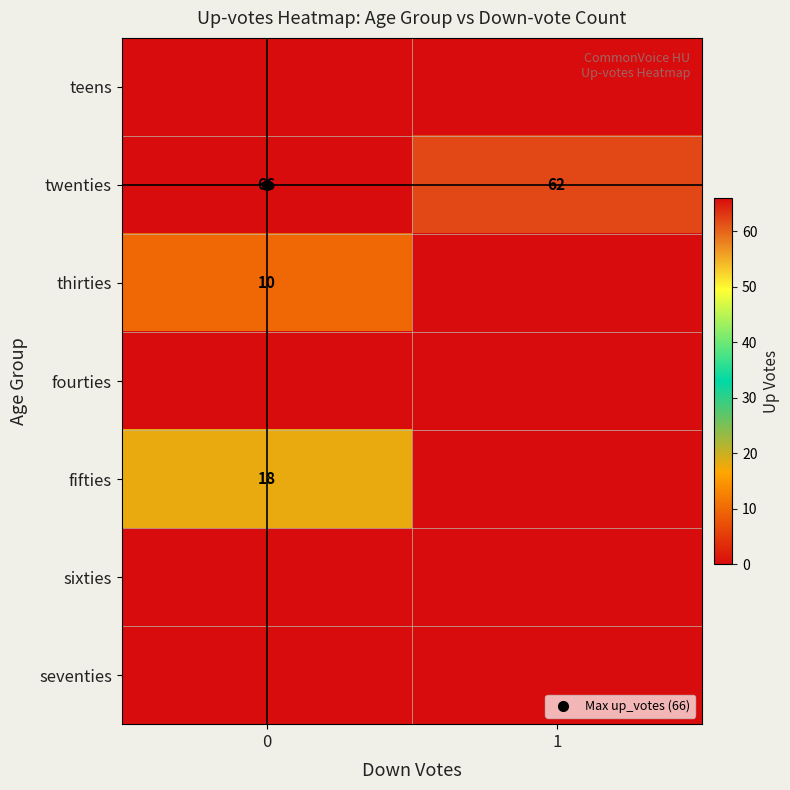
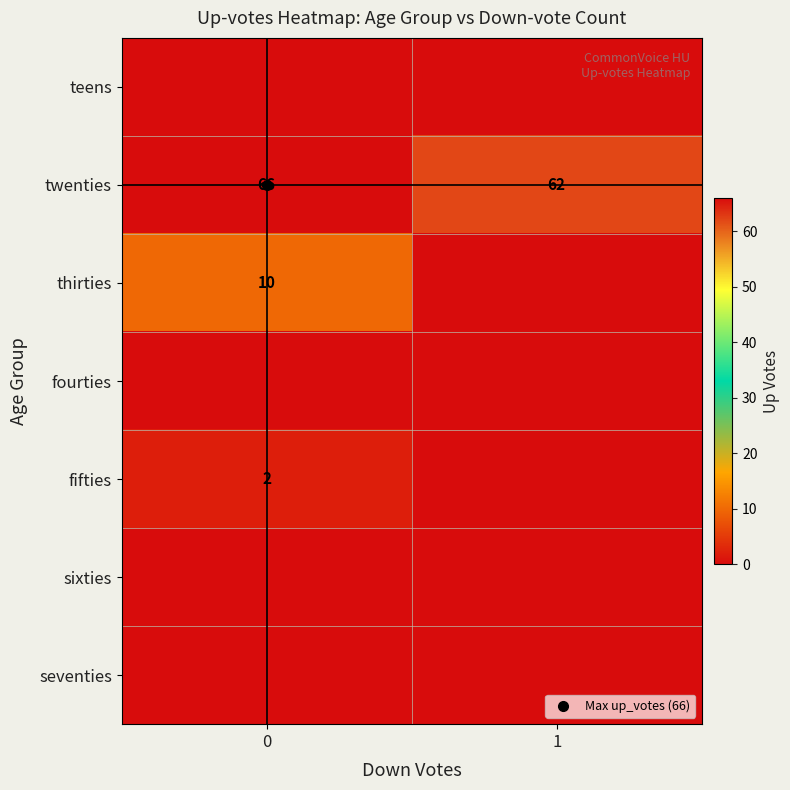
fifties, 0: 18 -> 2
